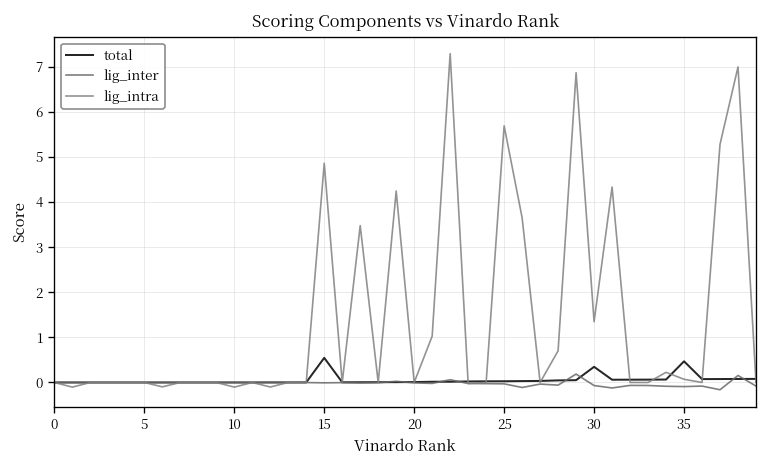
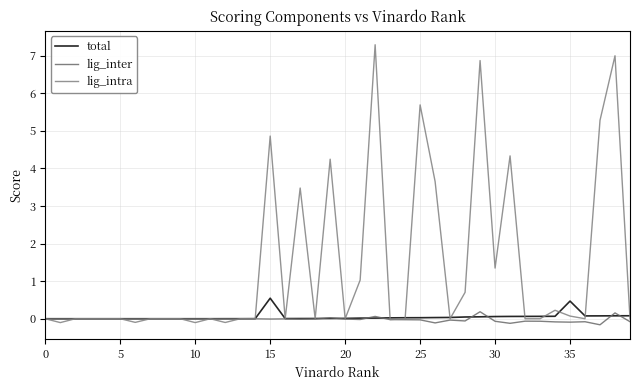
total, 30: 0.3 -> 0.1
